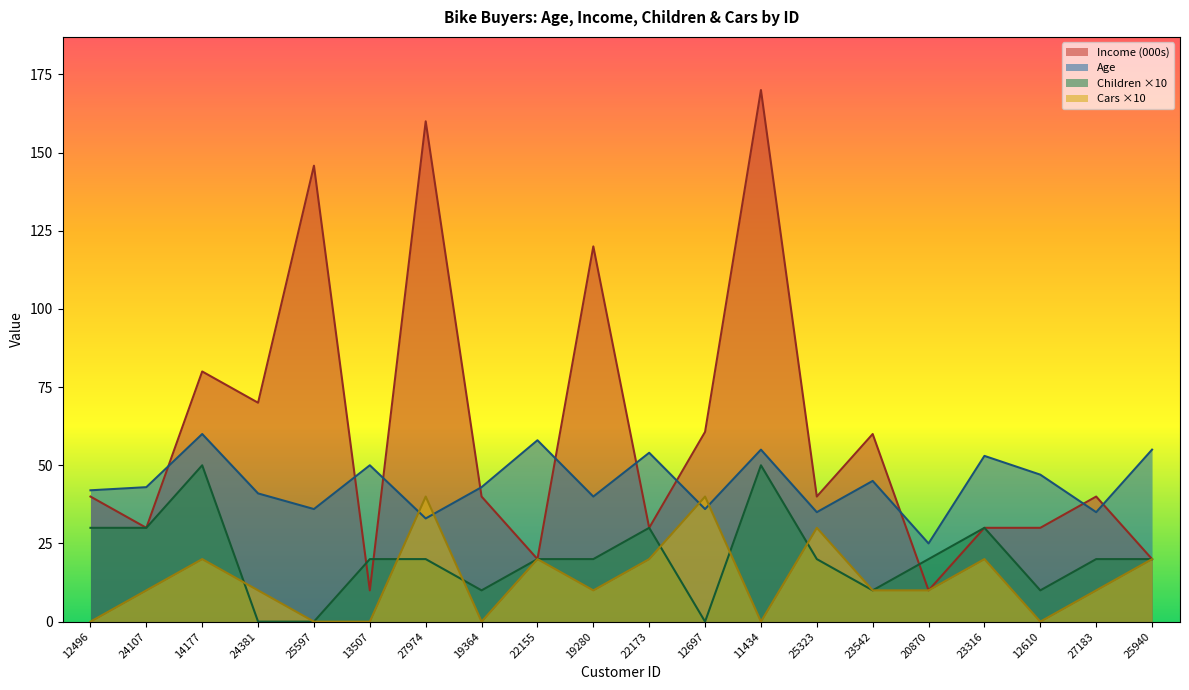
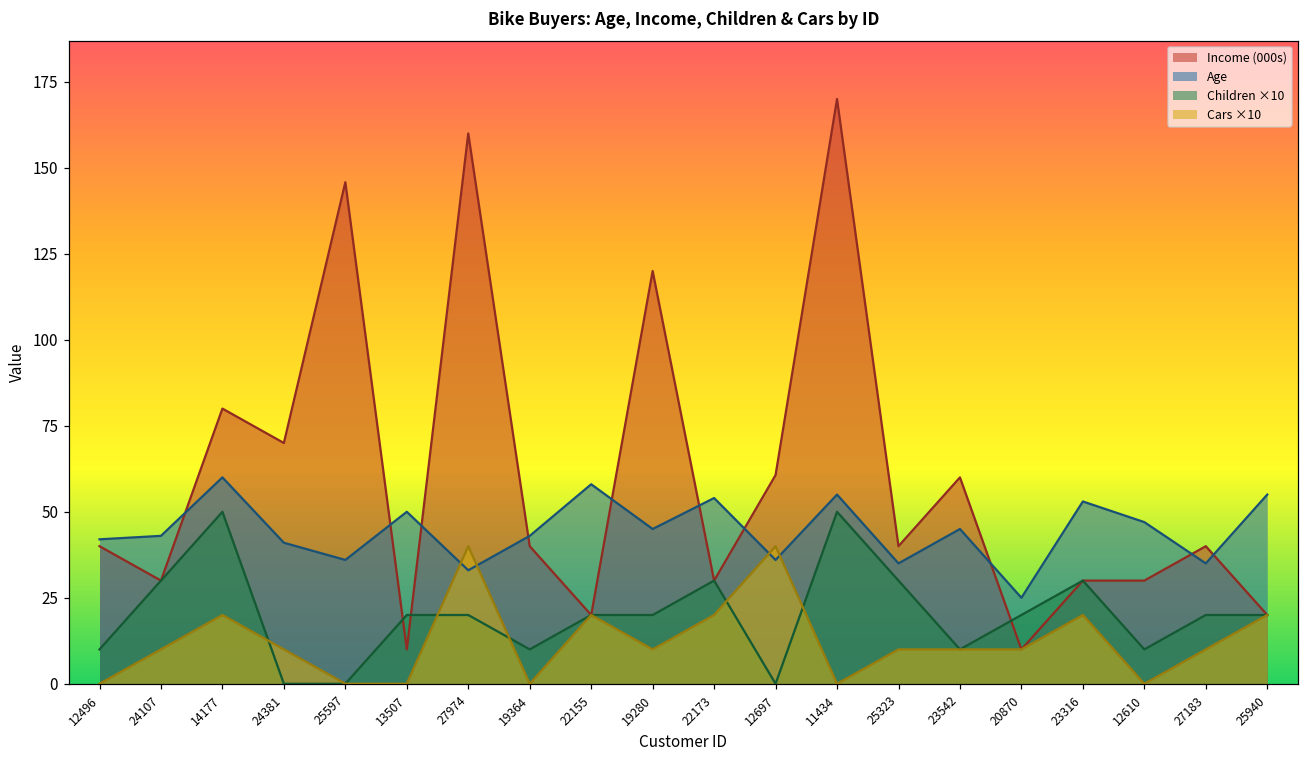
Children ×10, 12496: 30 -> 10
Age, 19280: 40 -> 45
Children ×10, 25323: 20 -> 30
Cars ×10, 25323: 30 -> 10
